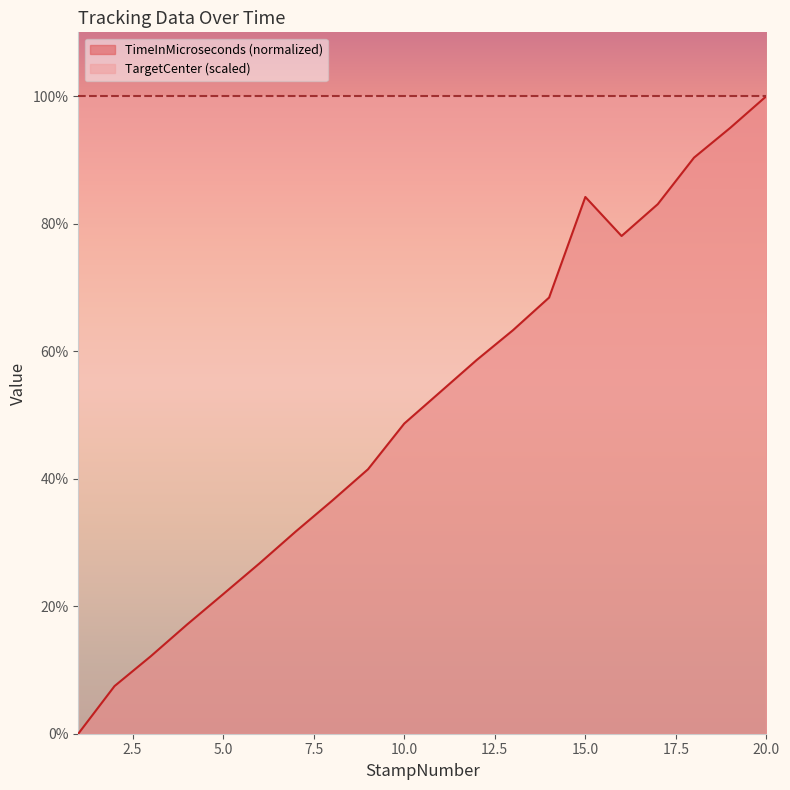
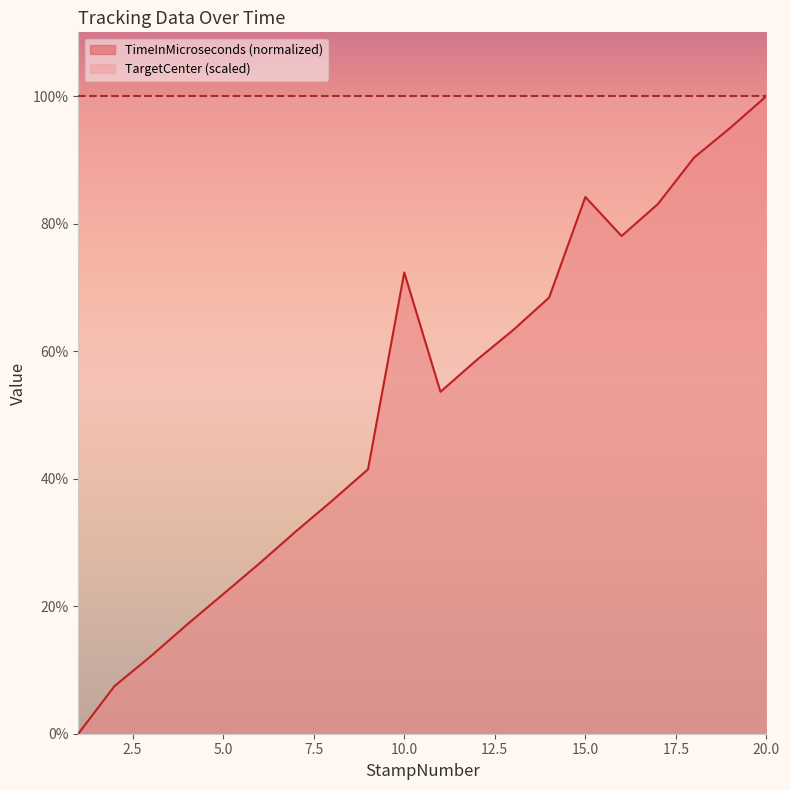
TimeInMicroseconds (normalized), 10.0: 49% -> 72%
